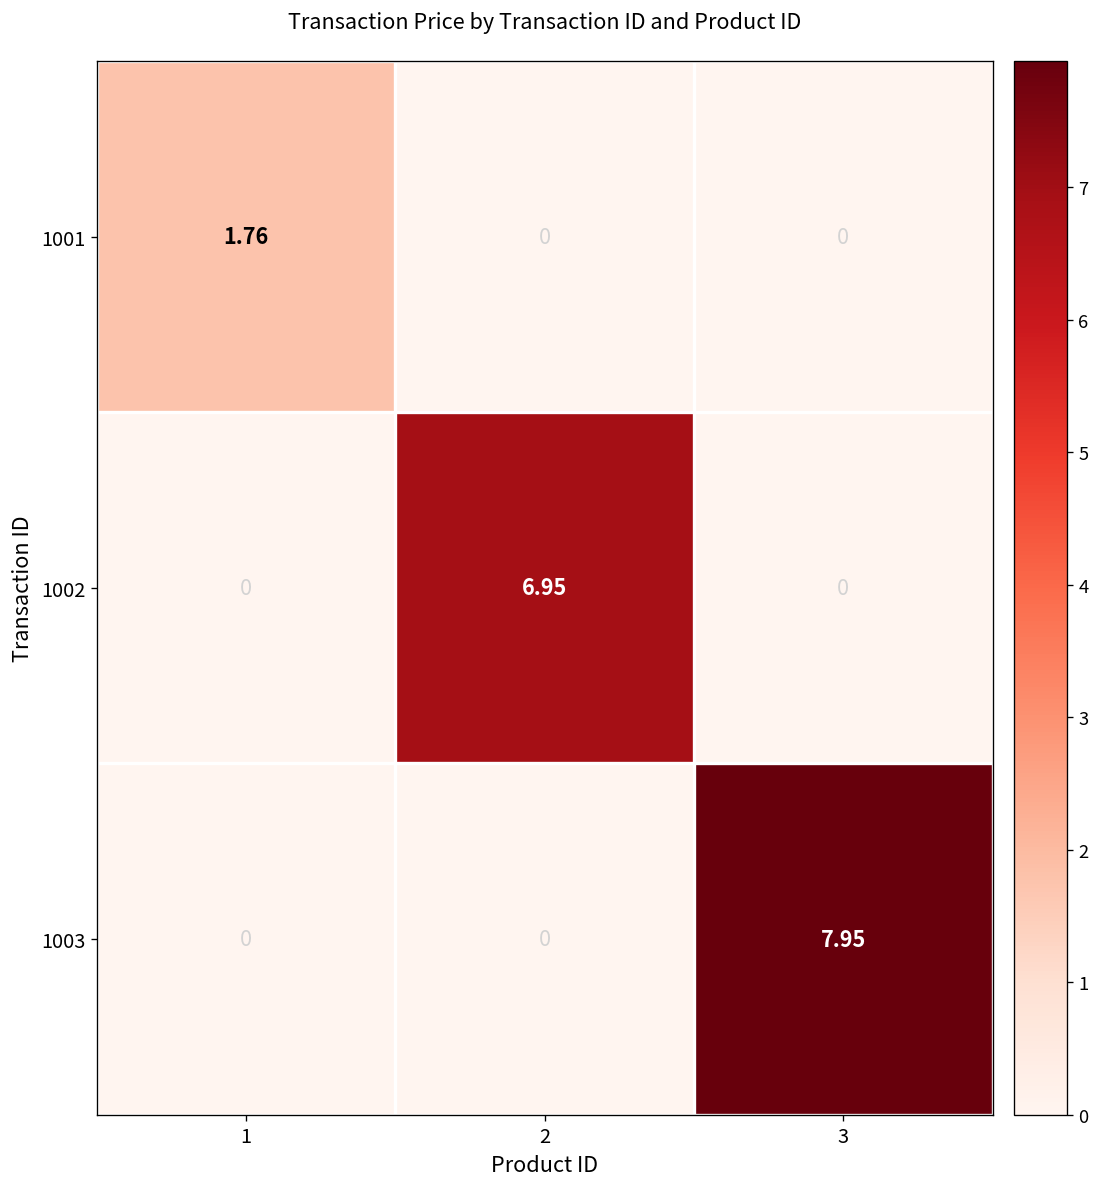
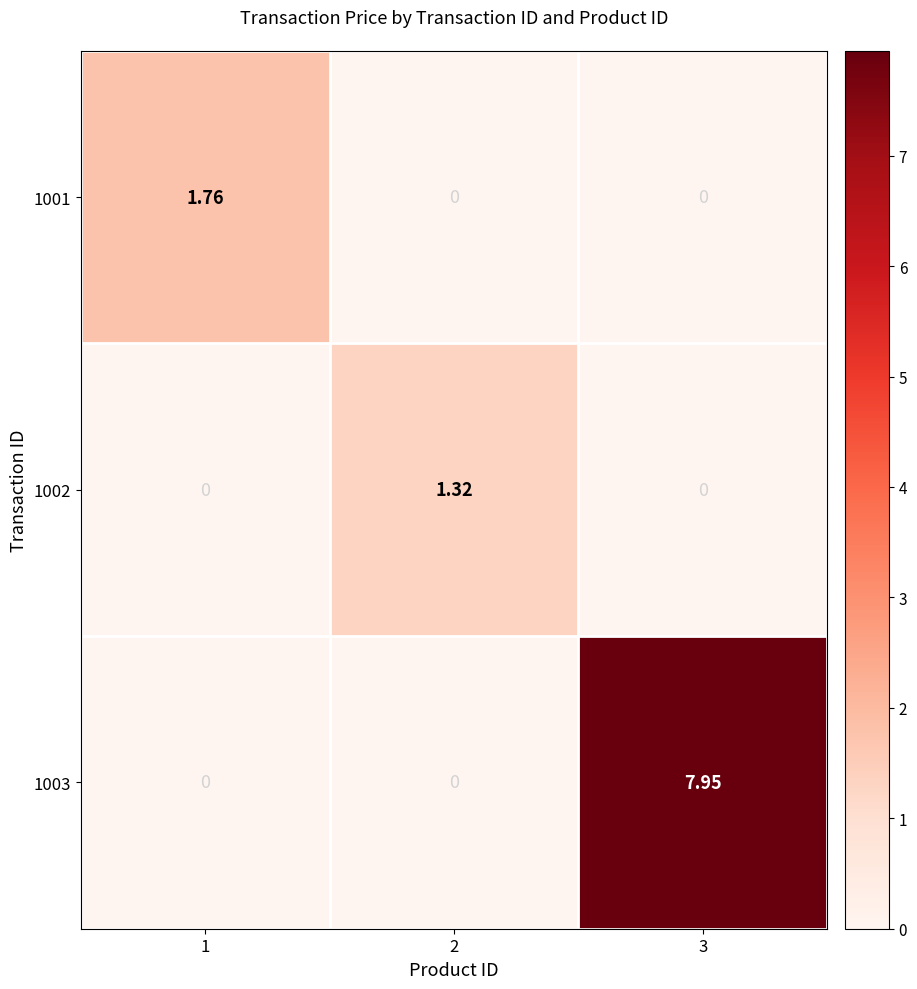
1002, 2: 6.95 -> 1.32
